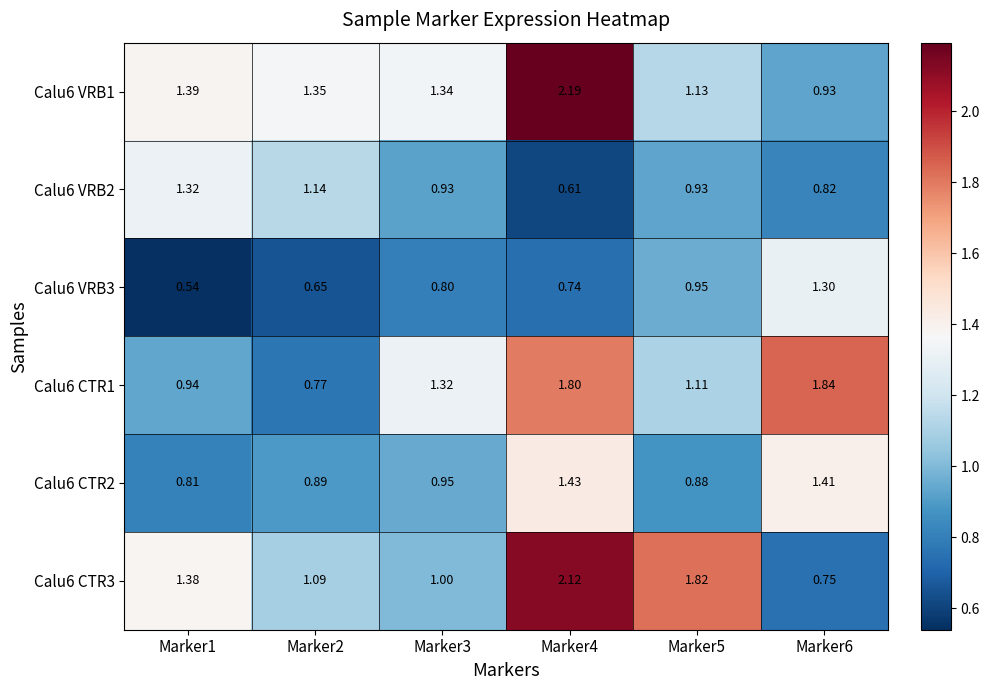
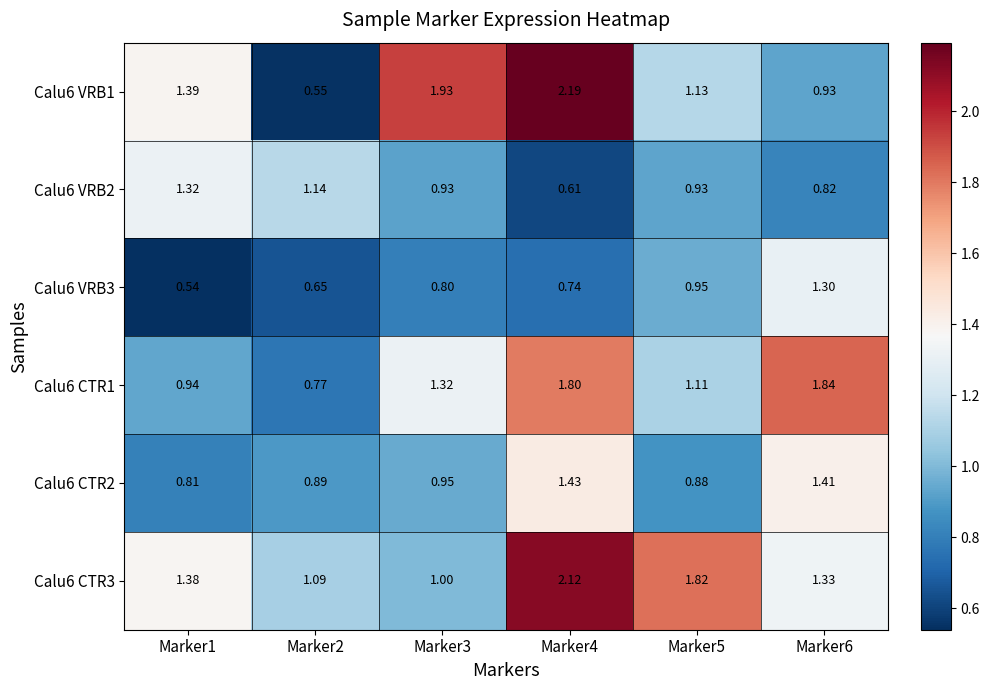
Calu6 VRB1, Marker2: 1.35 -> 0.55
Calu6 VRB1, Marker3: 1.34 -> 1.93
Calu6 CTR3, Marker6: 0.75 -> 1.33
